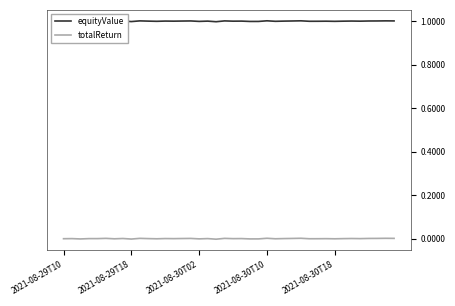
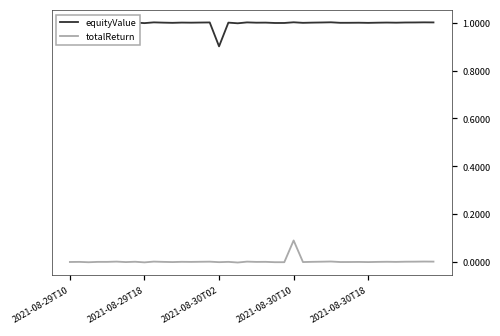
equityValue, 2021-08-30T02: 1.00 -> 0.90
totalReturn, 2021-08-30T10: 0.00 -> 0.09
